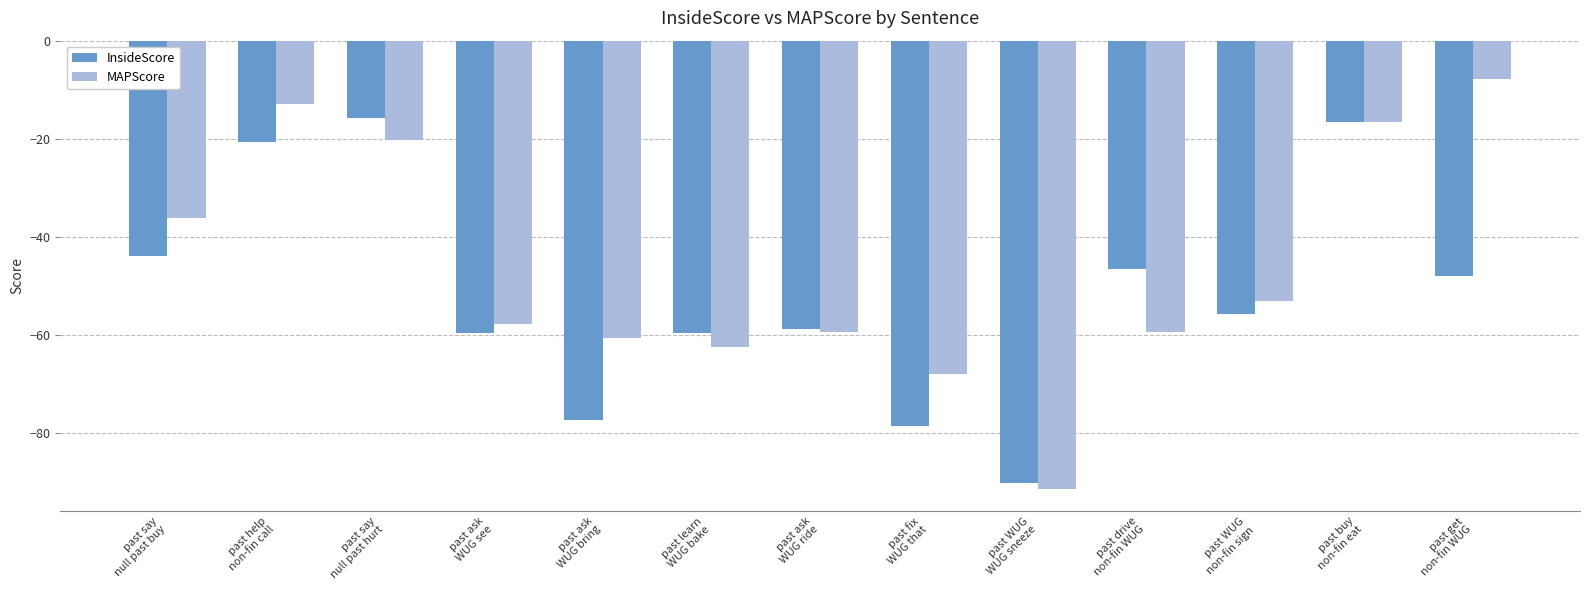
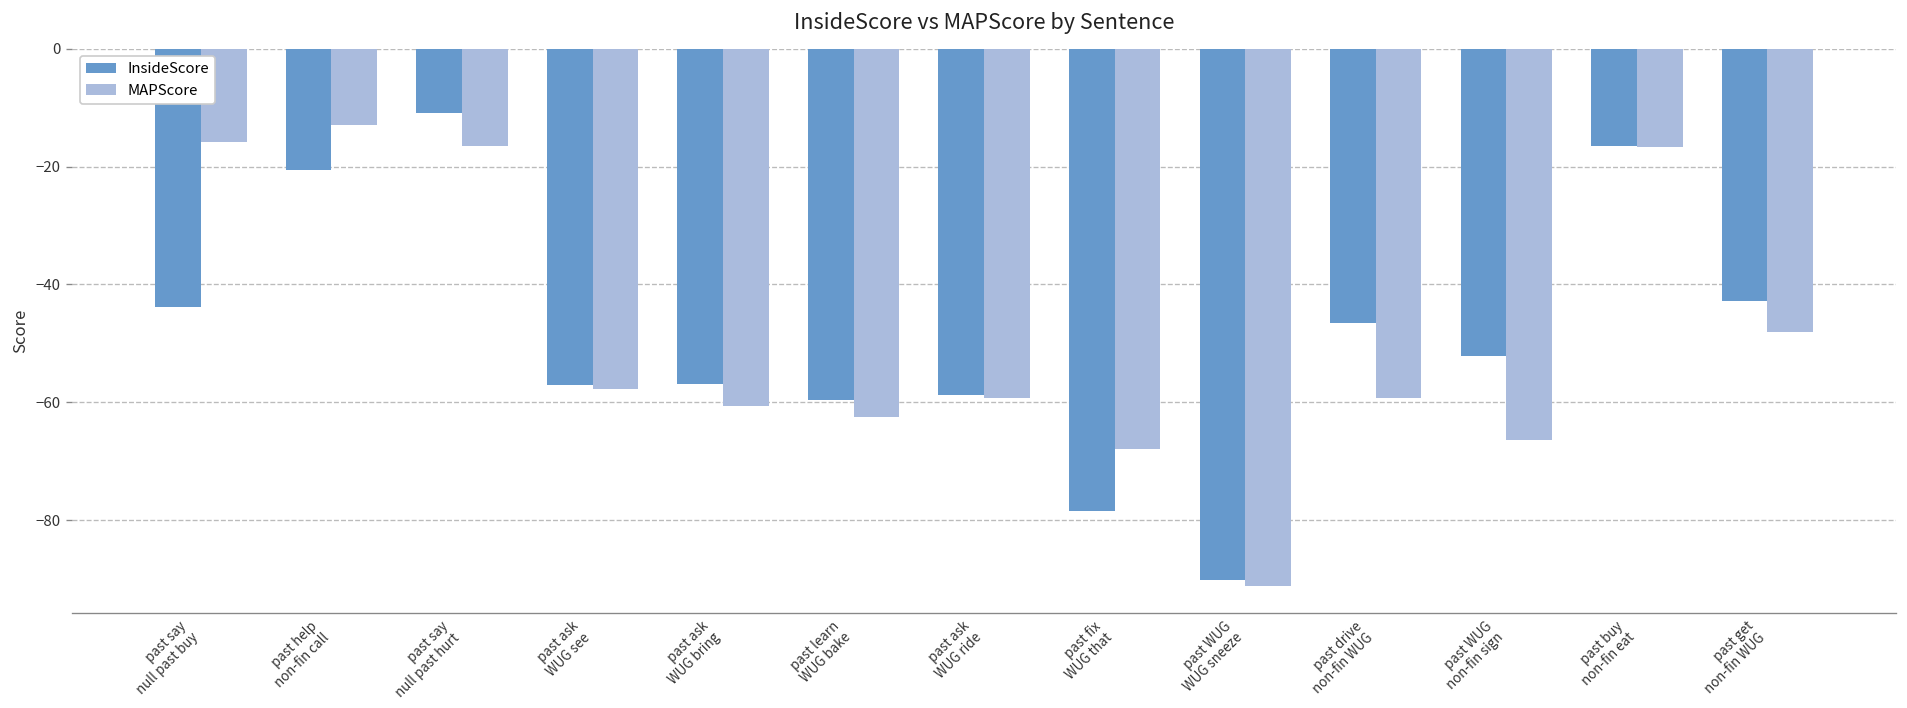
MAPScore, past say null past buy: -36 -> -16
InsideScore, past say null past hurt: -16 -> -11
MAPScore, past say null past hurt: -20 -> -17
InsideScore, past ask WUG see: -59 -> -57
InsideScore, past ask WUG bring: -77 -> -57
InsideScore, past WUG non-fin sign: -56 -> -52
MAPScore, past WUG non-fin sign: -53 -> -66
InsideScore, past get non-fin WUG: -48 -> -43
MAPScore, past get non-fin WUG: -8 -> -48
